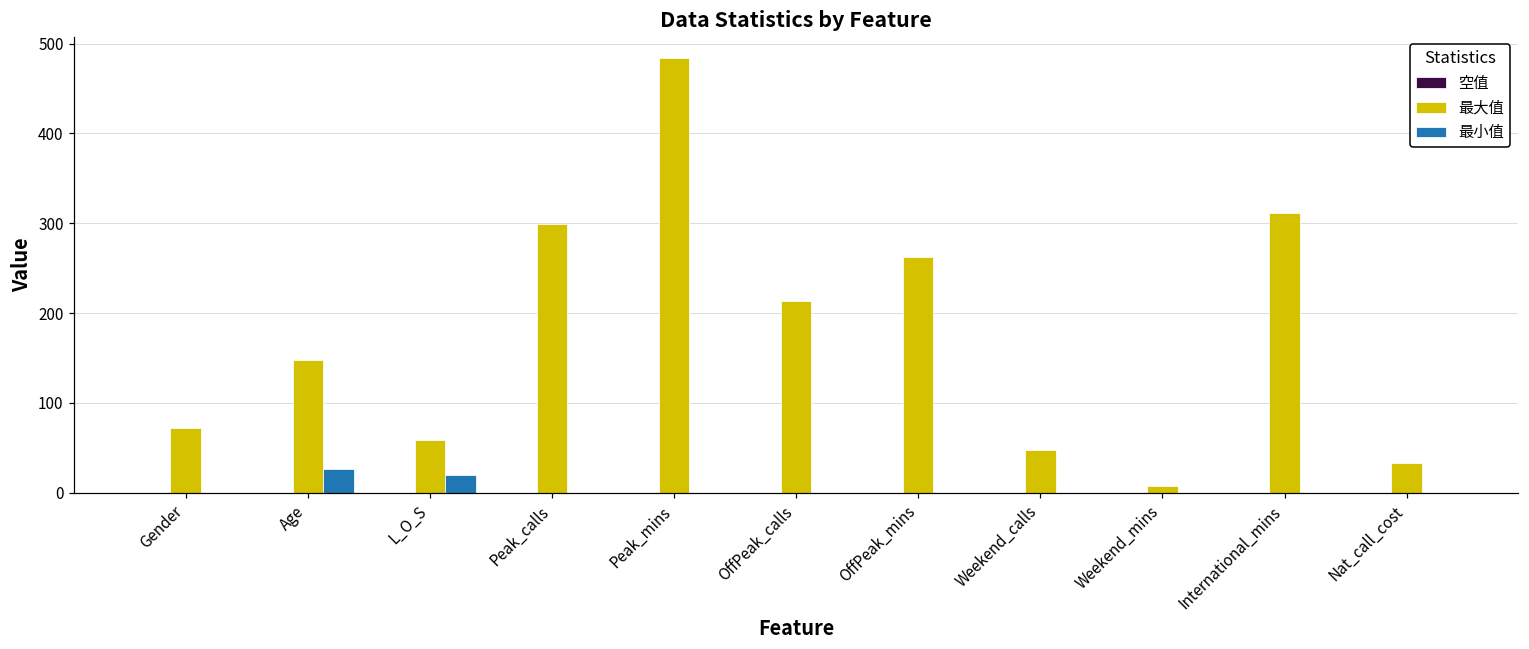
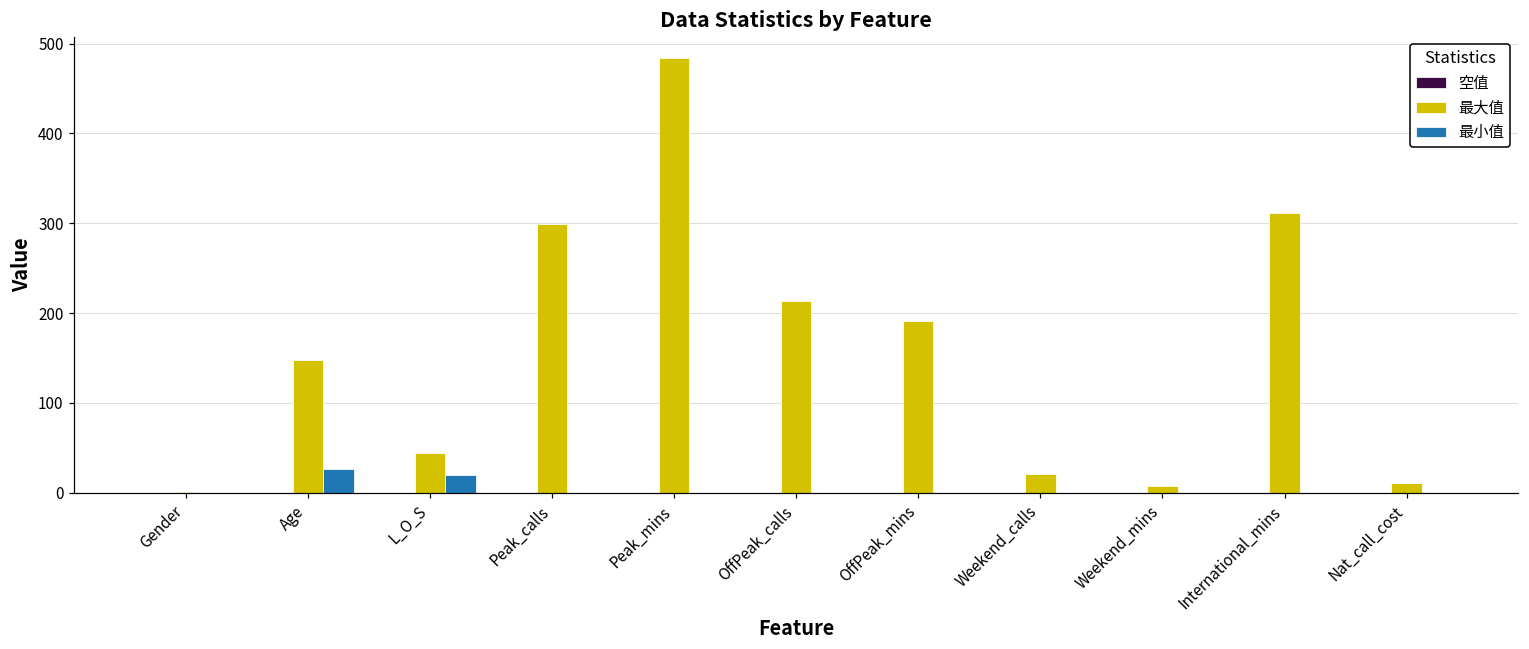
最大值, Gender: 70 -> 0
最大值, L_O_S: 60 -> 40
最大值, OffPeak_mins: 260 -> 190
最大值, Weekend_calls: 50 -> 20
最大值, Nat_call_cost: 30 -> 10
